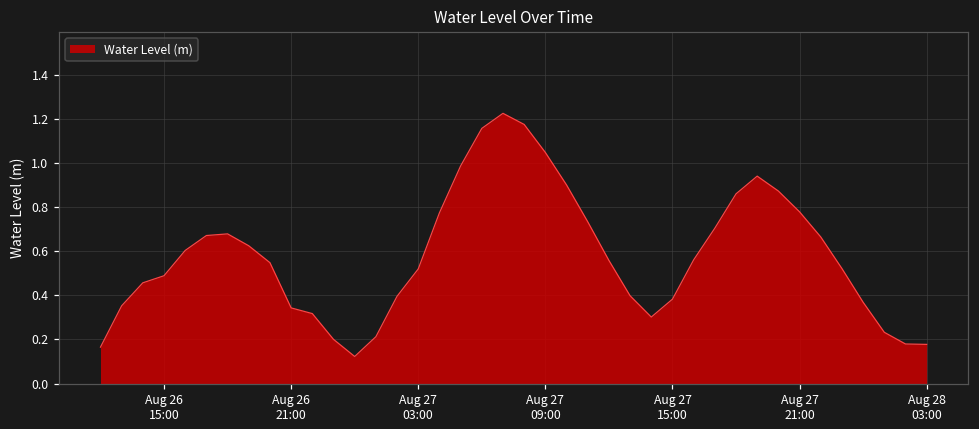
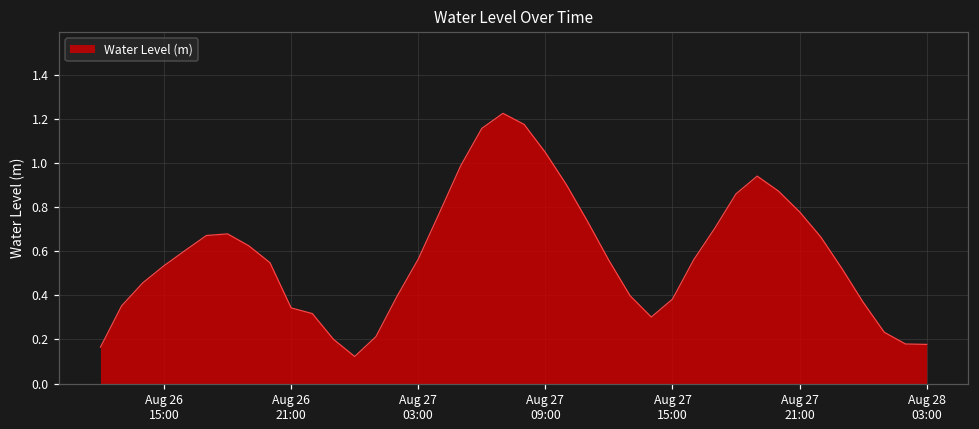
Aug 26 15:00: 0.49 -> 0.54
Aug 27 03:00: 0.52 -> 0.56
